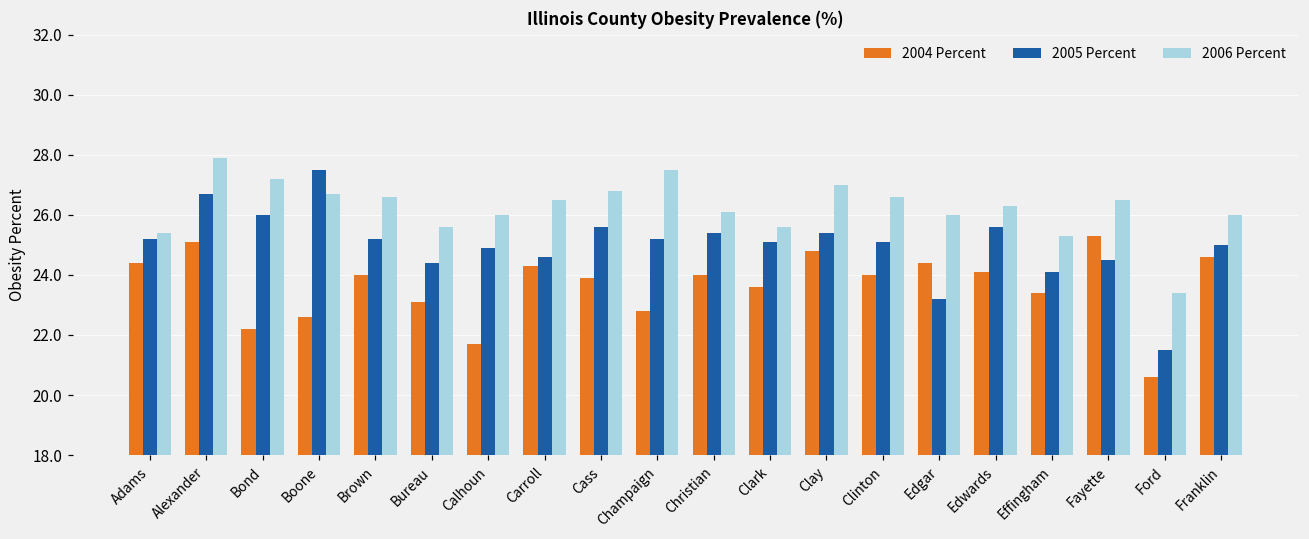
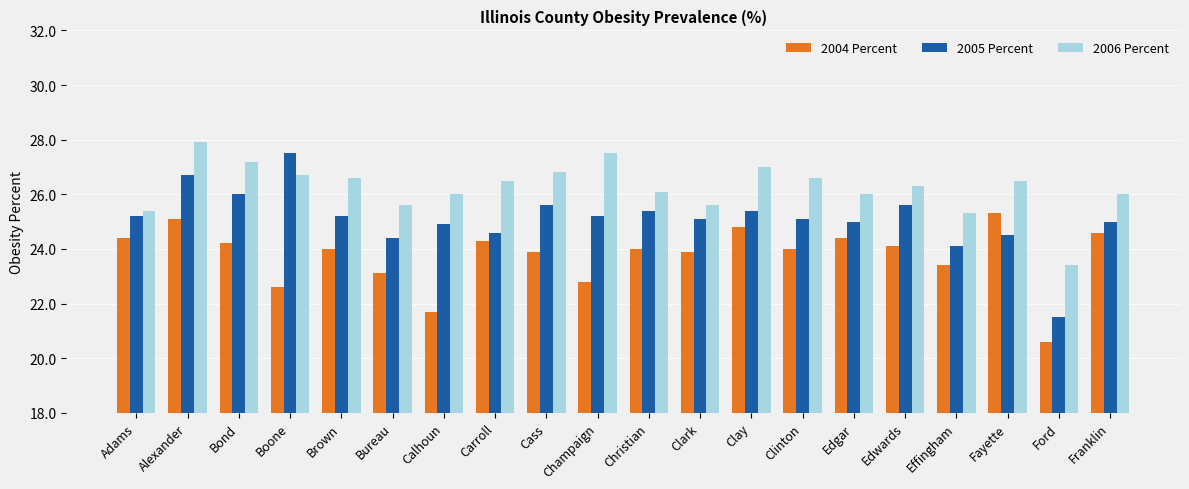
2004 Percent, Bond: 22.2 -> 24.2
2004 Percent, Clark: 23.6 -> 23.9
2005 Percent, Edgar: 23.2 -> 25.0
